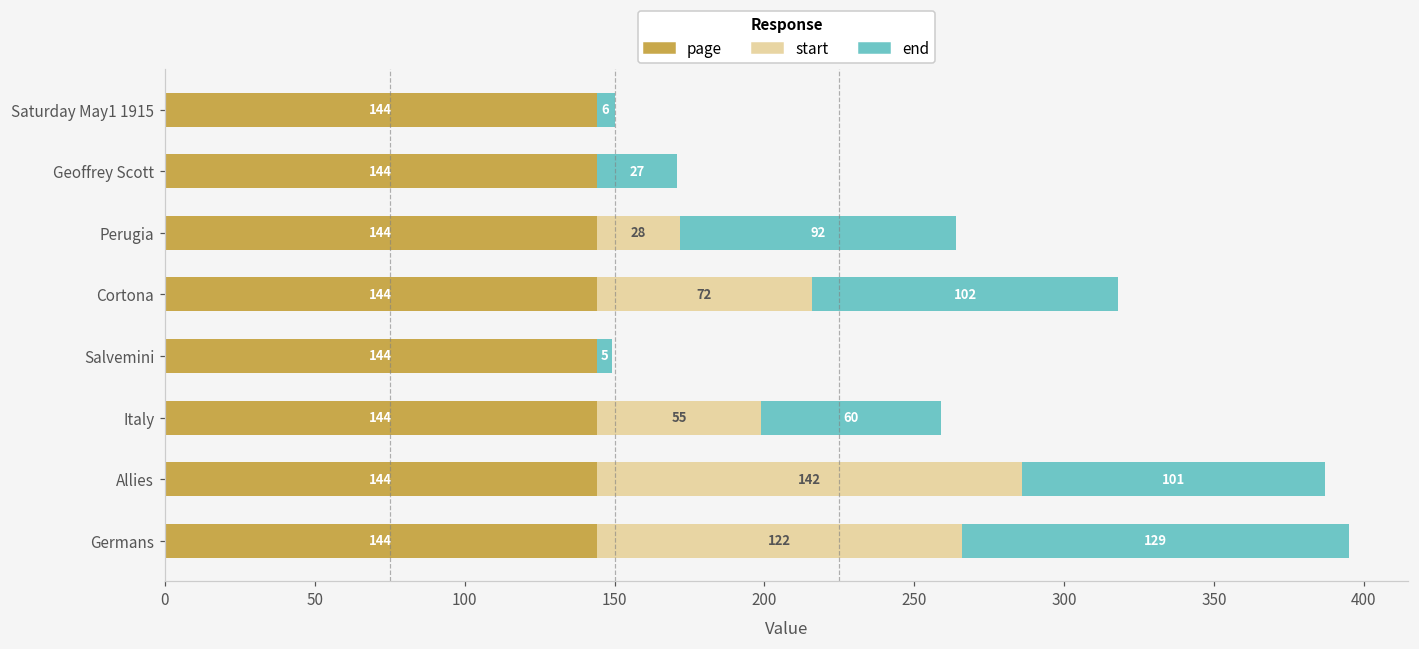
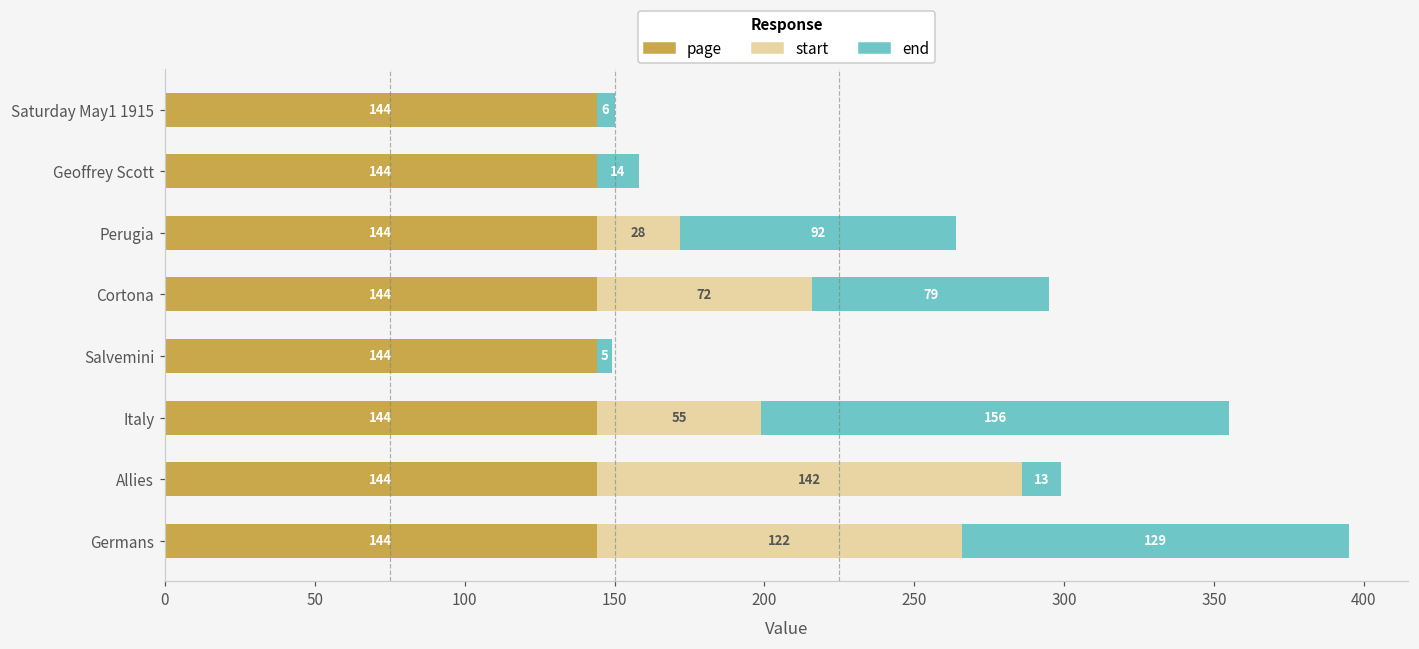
end, Geoffrey Scott: 27 -> 14
end, Cortona: 102 -> 79
end, Italy: 60 -> 156
end, Allies: 101 -> 13
